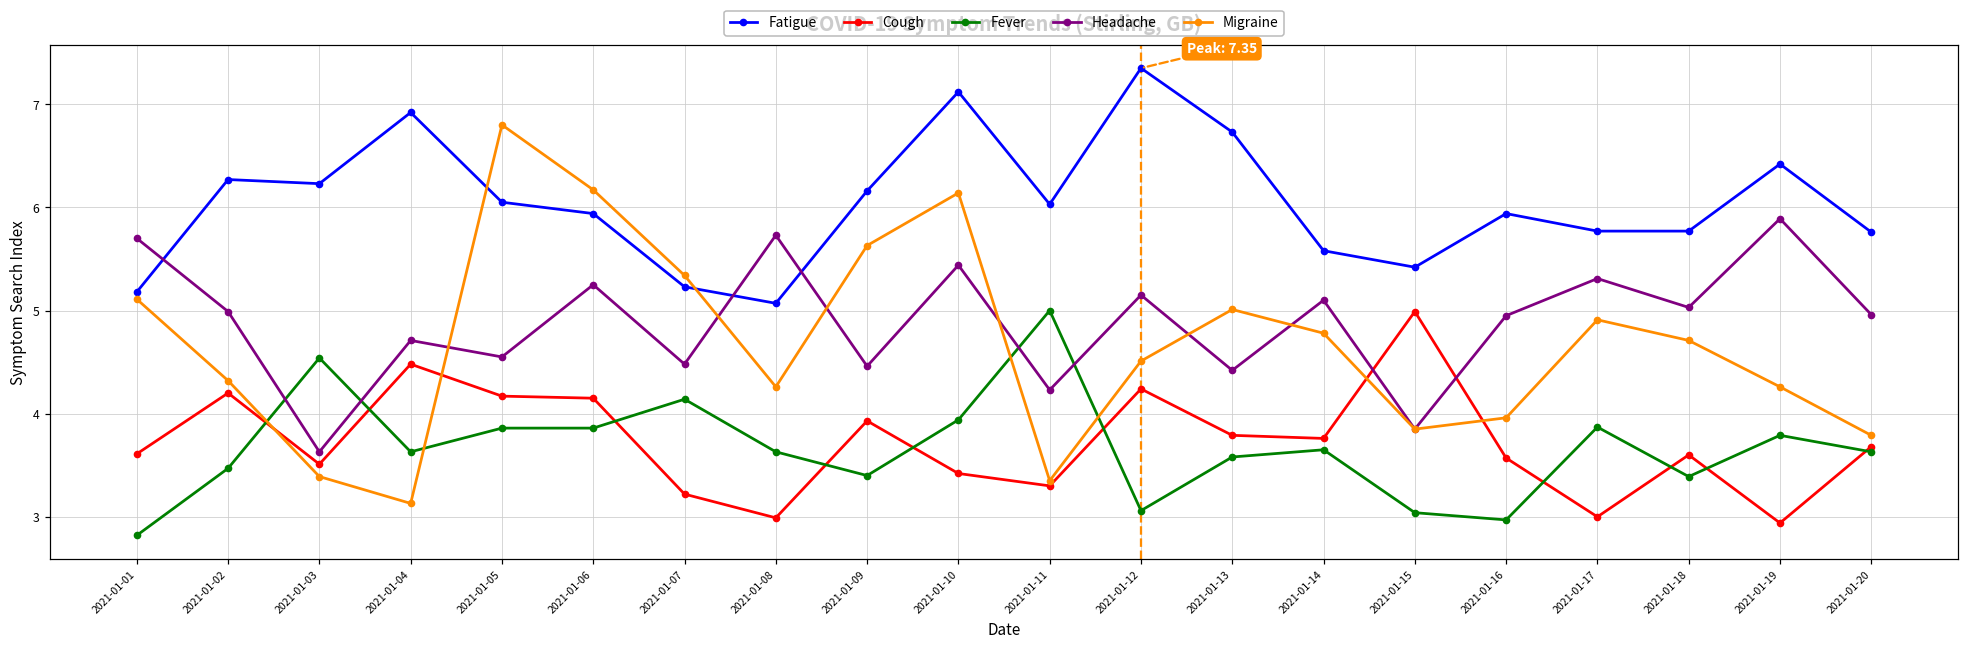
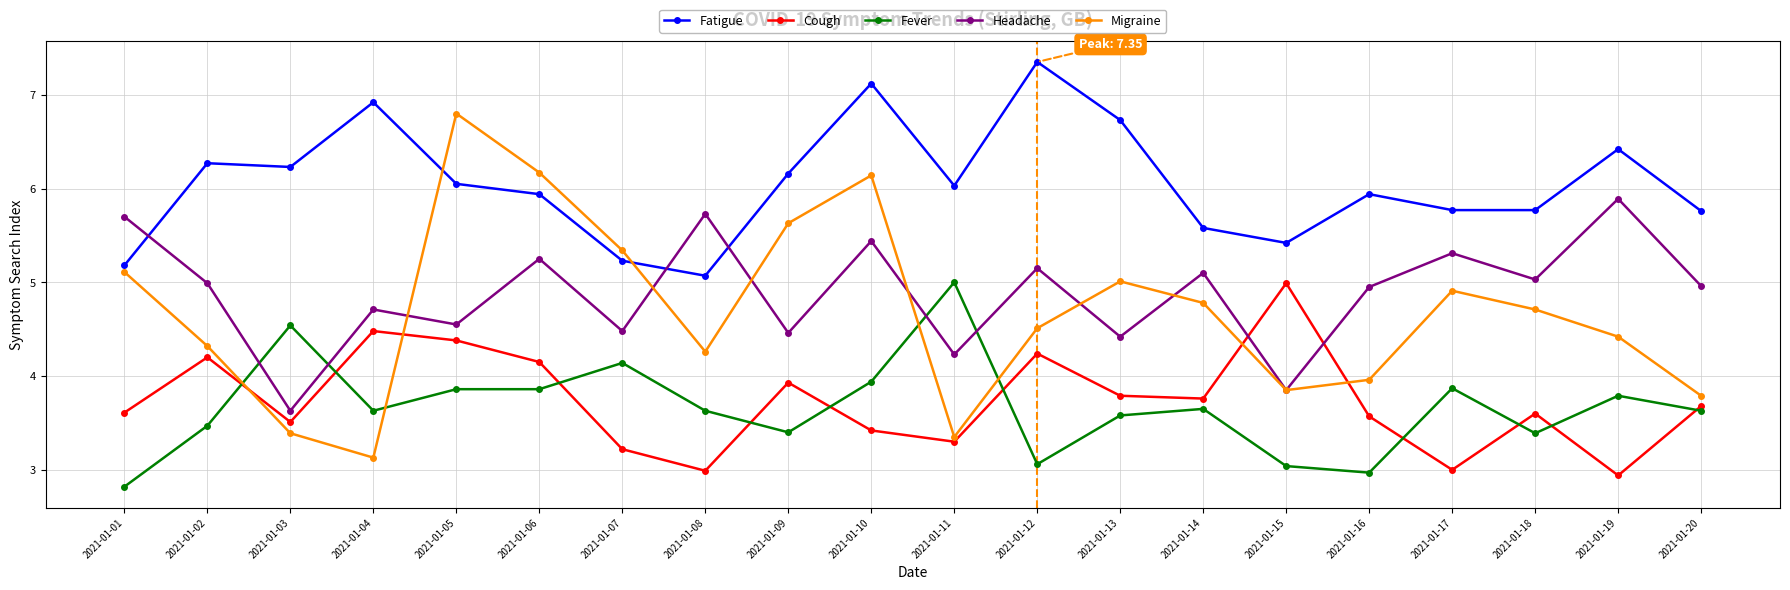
Cough, 2021-01-05: 4.2 -> 4.4
Migraine, 2021-01-19: 4.3 -> 4.4
